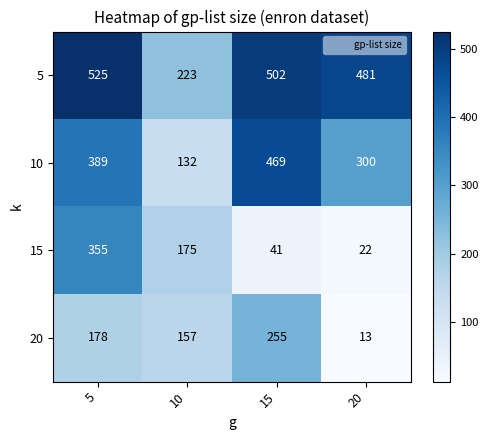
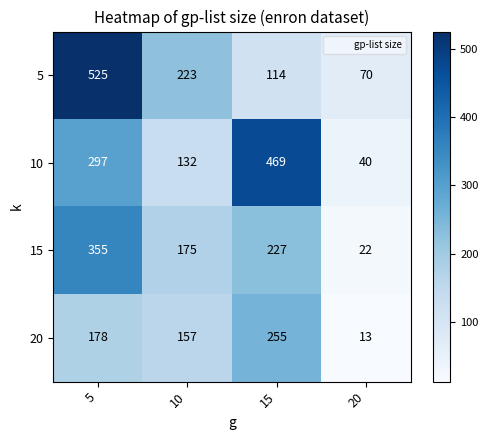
5, 15: 502 -> 114
5, 20: 481 -> 70
10, 5: 389 -> 297
10, 20: 300 -> 40
15, 15: 41 -> 227
